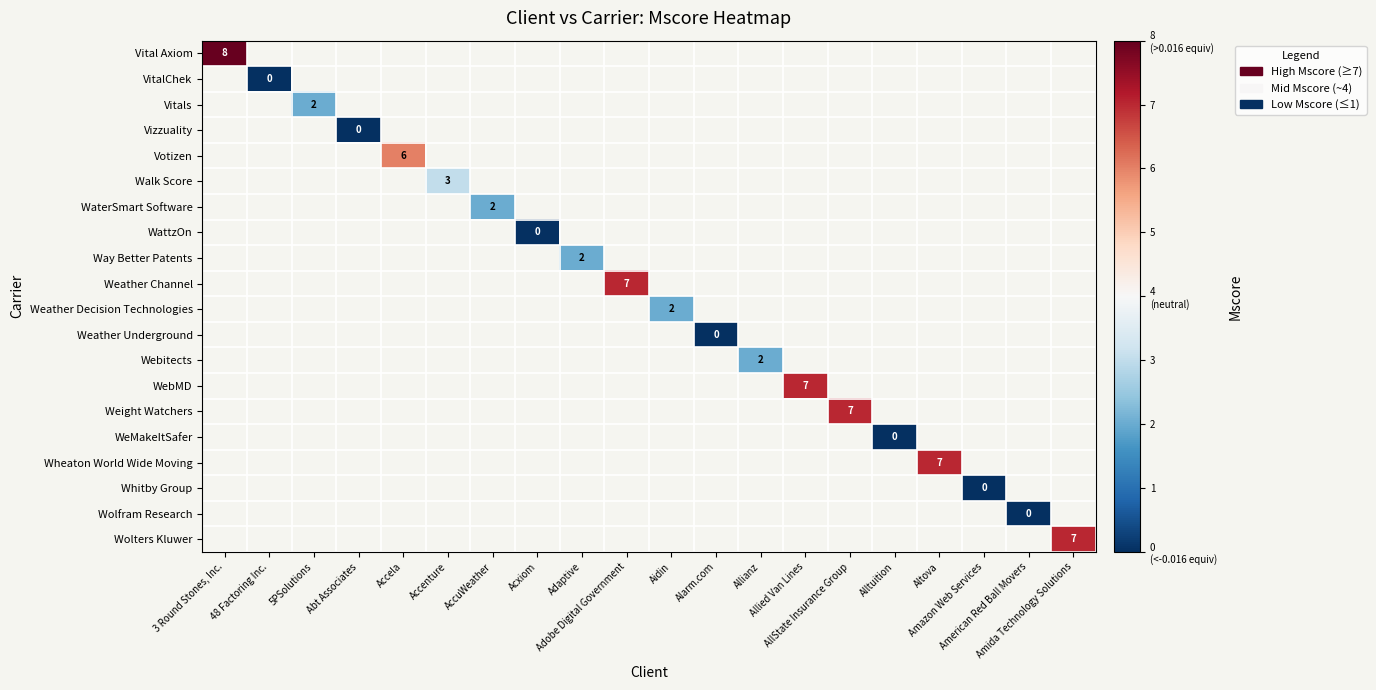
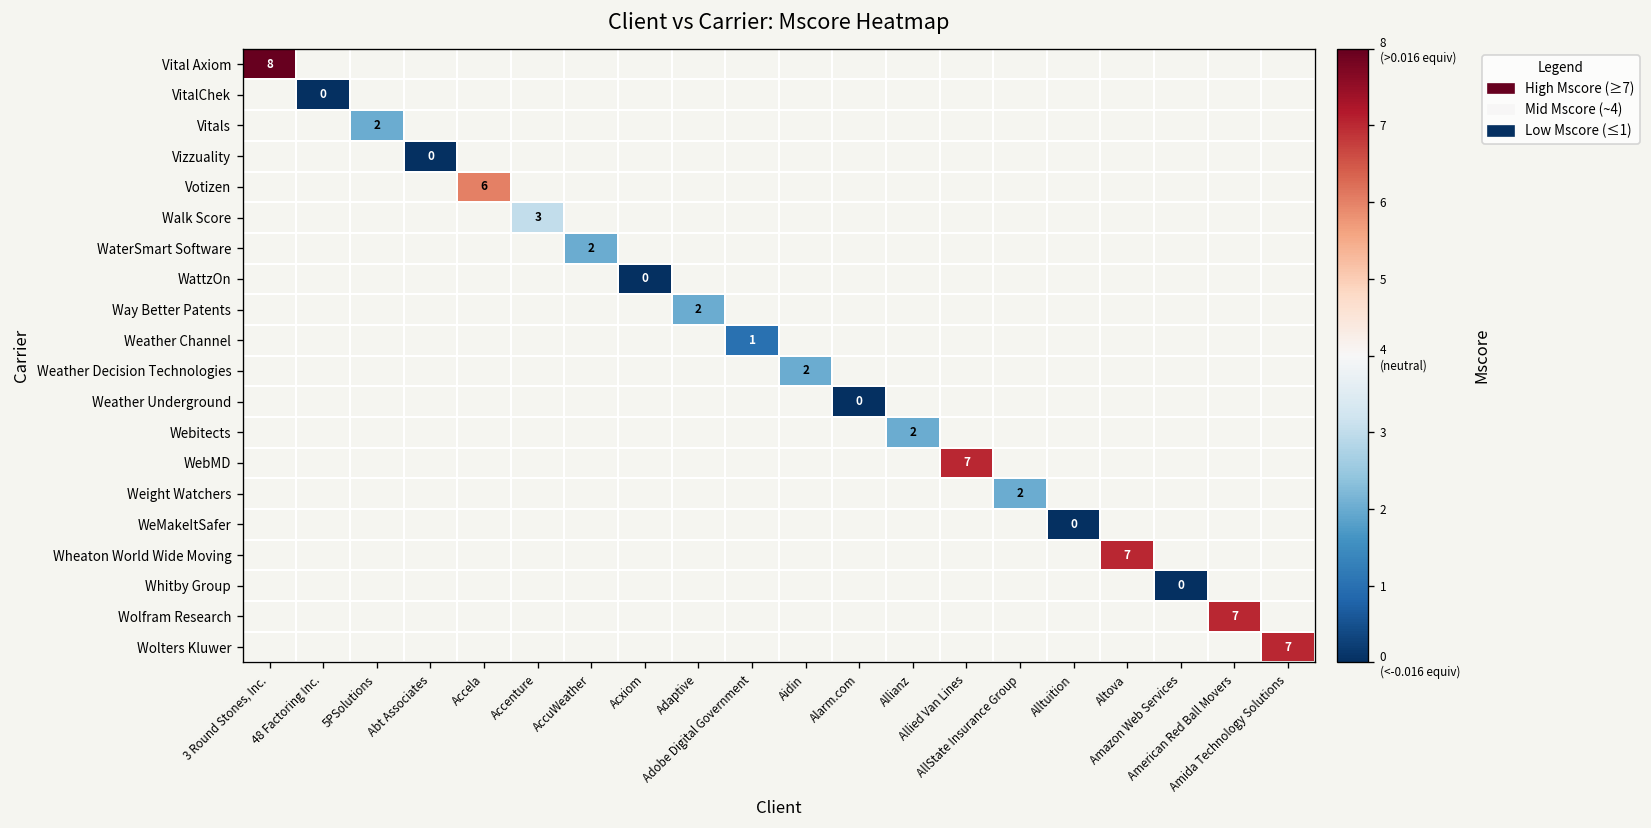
Weather Channel, Adobe Digital Government: 7 -> 1
Weight Watchers, AllState Insurance Group: 7 -> 2
Wolfram Research, American Red Ball Movers: 0 -> 7
